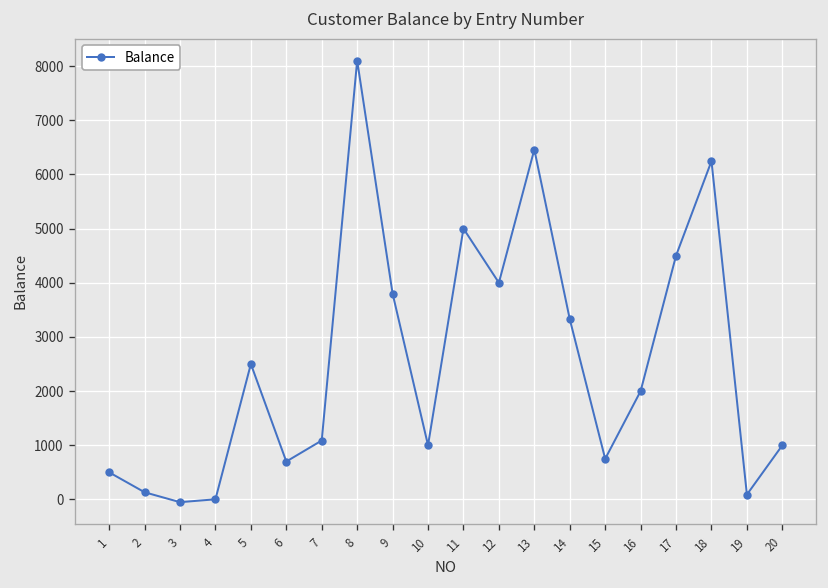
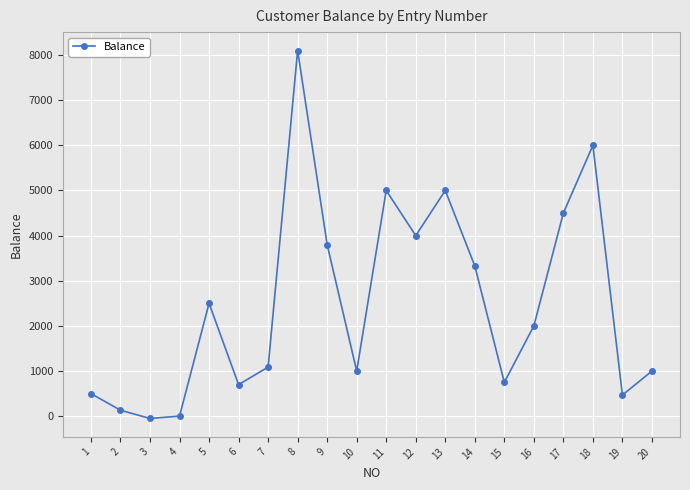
13: 6500 -> 5000
18: 6200 -> 6000
19: 100 -> 500
